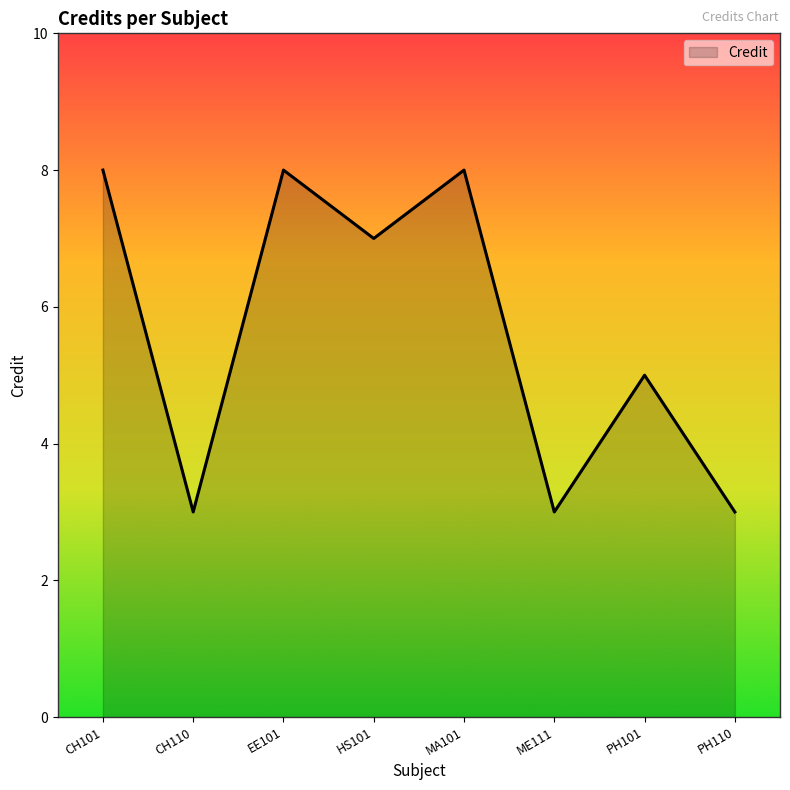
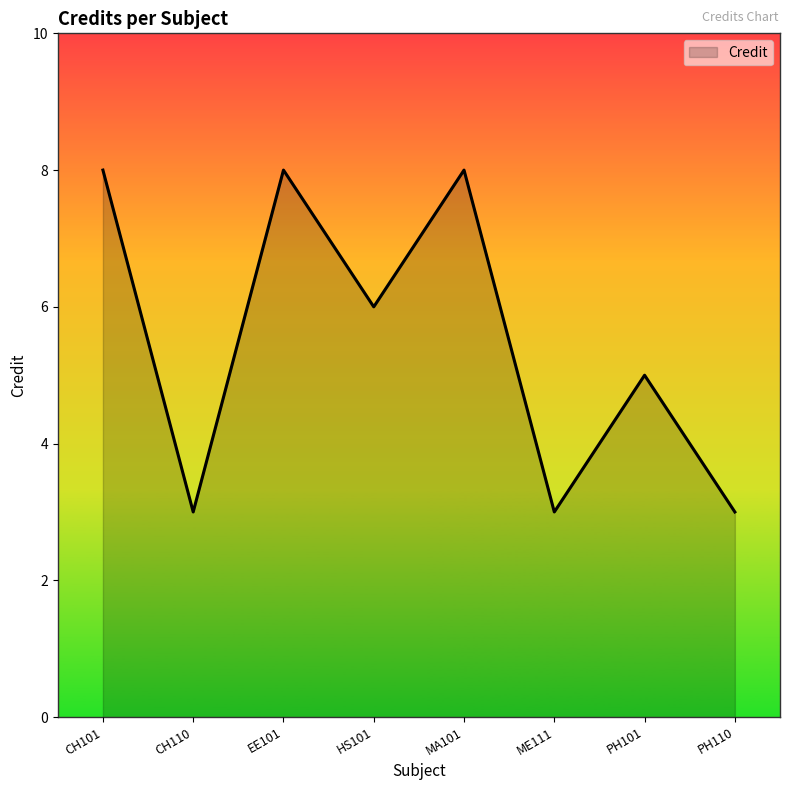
HS101: 7 -> 6
